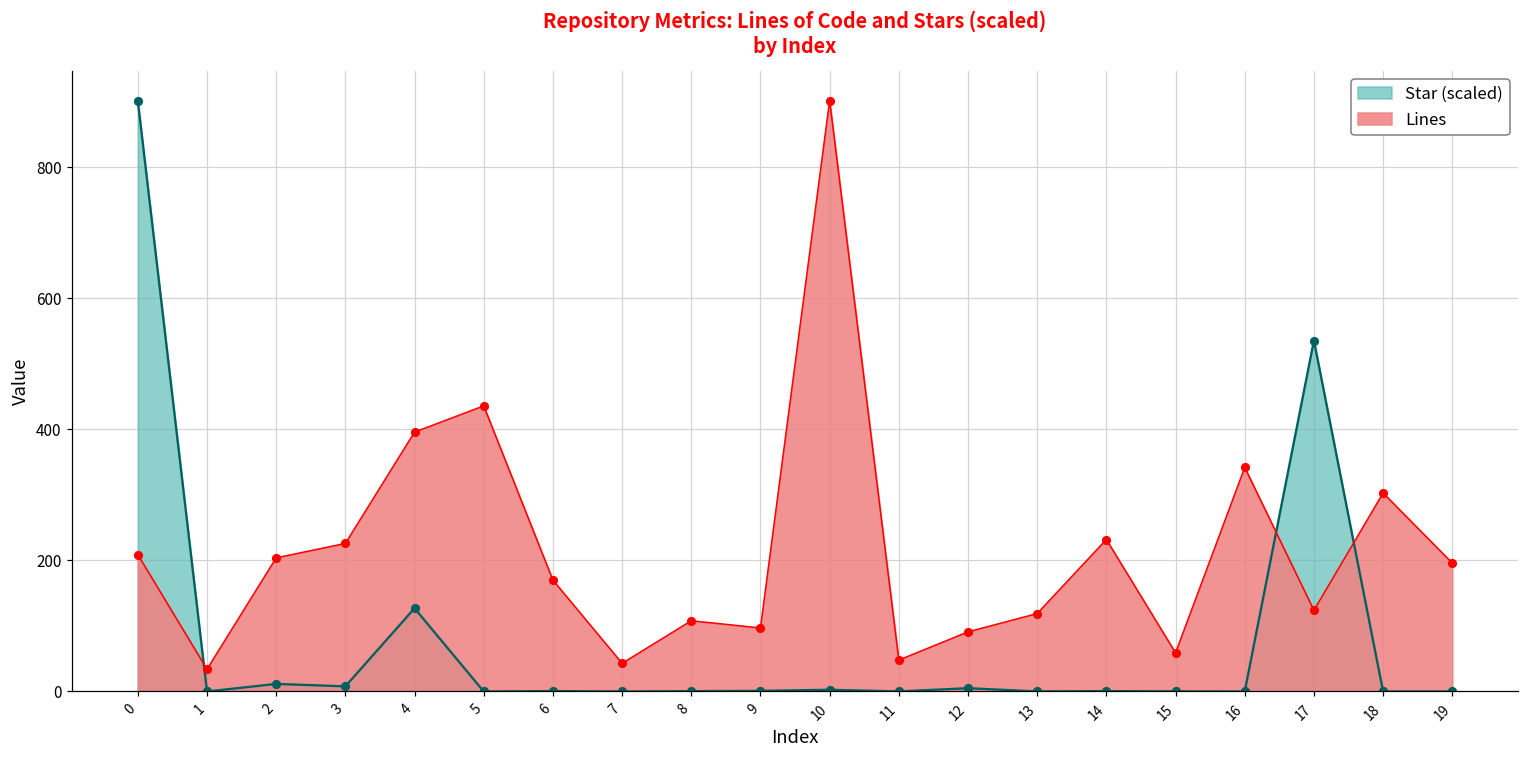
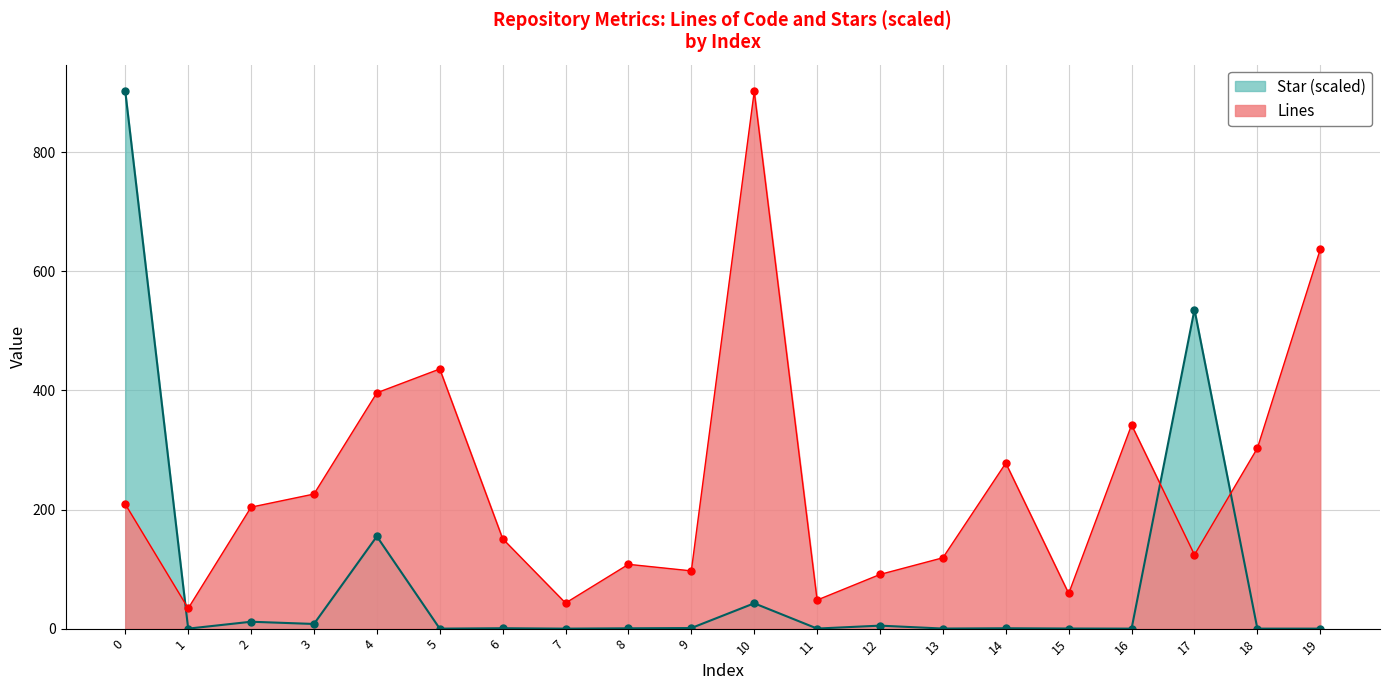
Star (scaled), 4: 130 -> 150
Lines, 6: 170 -> 150
Star (scaled), 10: 0 -> 40
Lines, 14: 230 -> 280
Lines, 19: 200 -> 640
